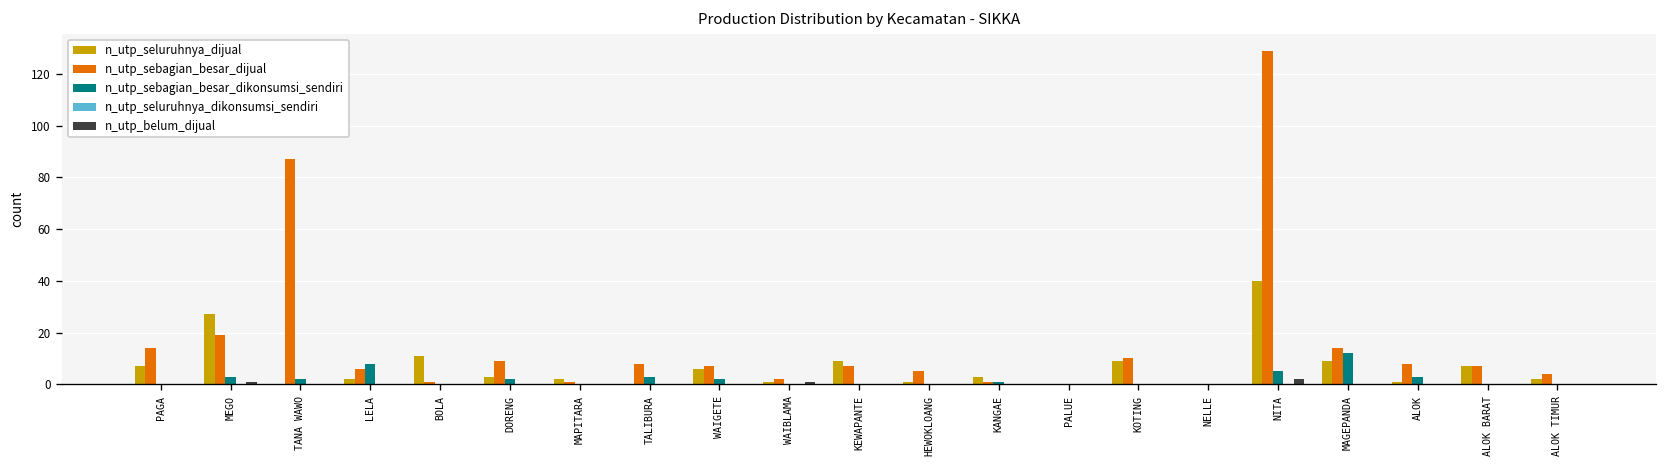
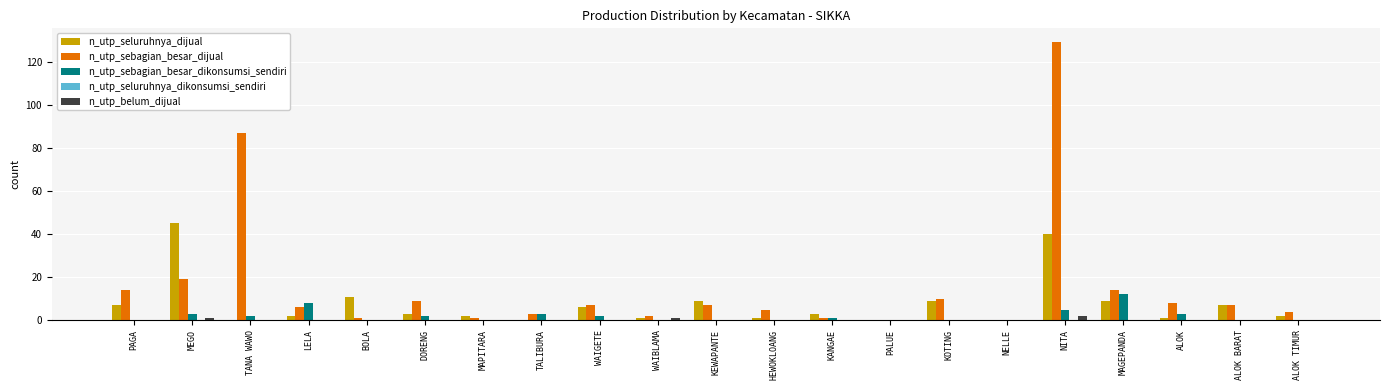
n_utp_seluruhnya_dijual, MEGO: 27 -> 45
n_utp_sebagian_besar_dijual, TALIBURA: 8 -> 3
